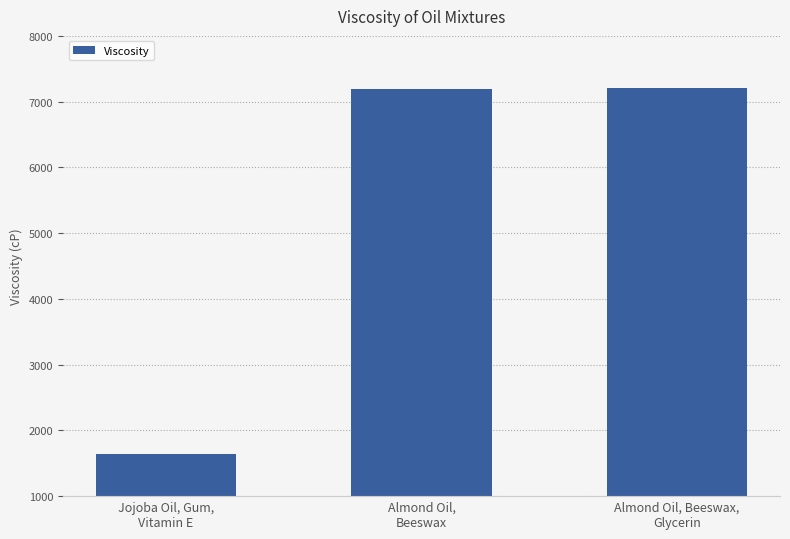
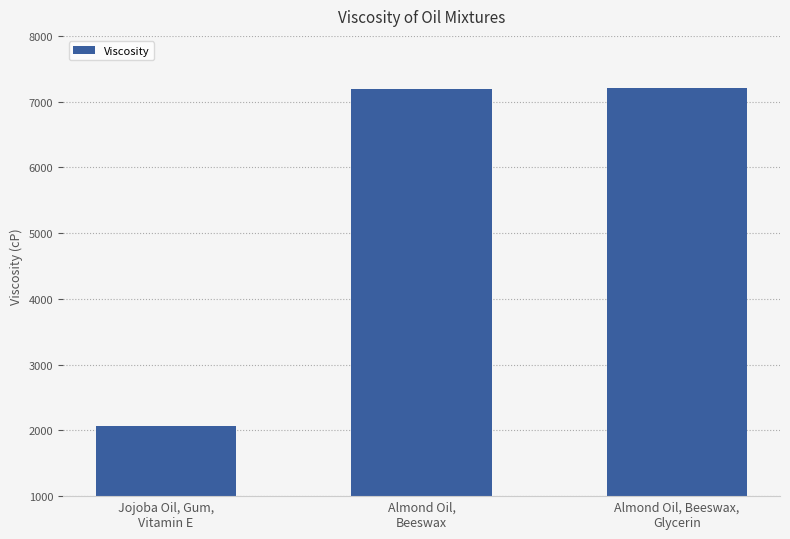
Jojoba Oil, Gum, Vitamin E: 1600 -> 2100
